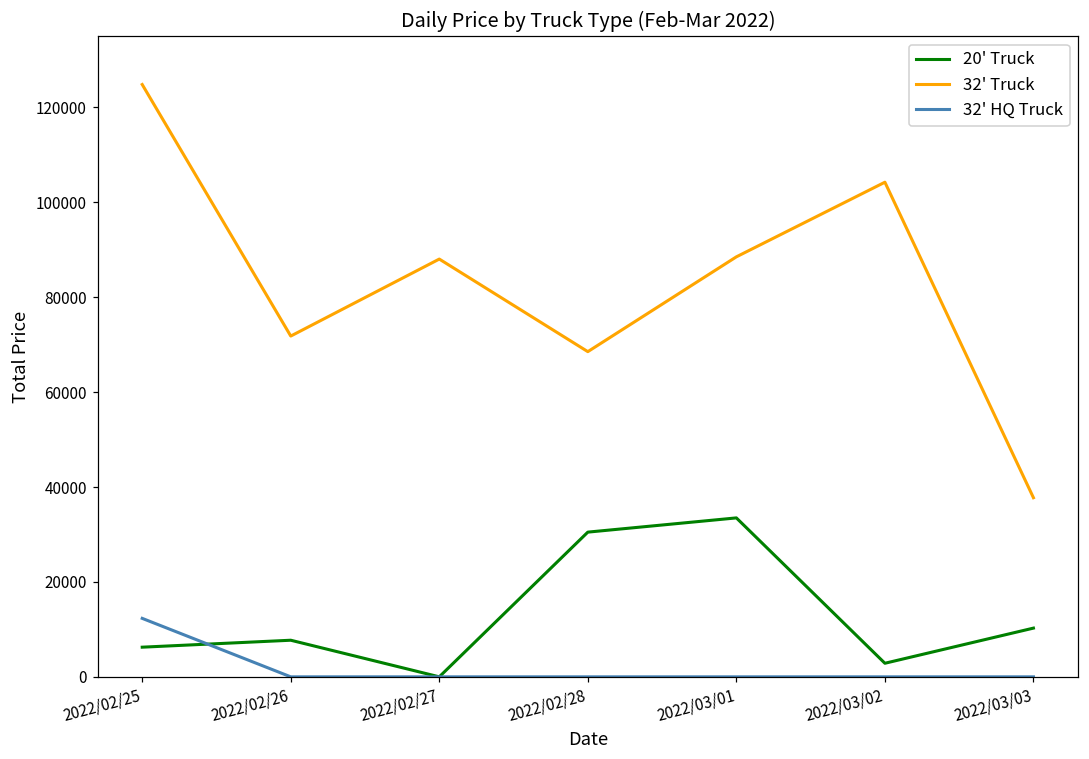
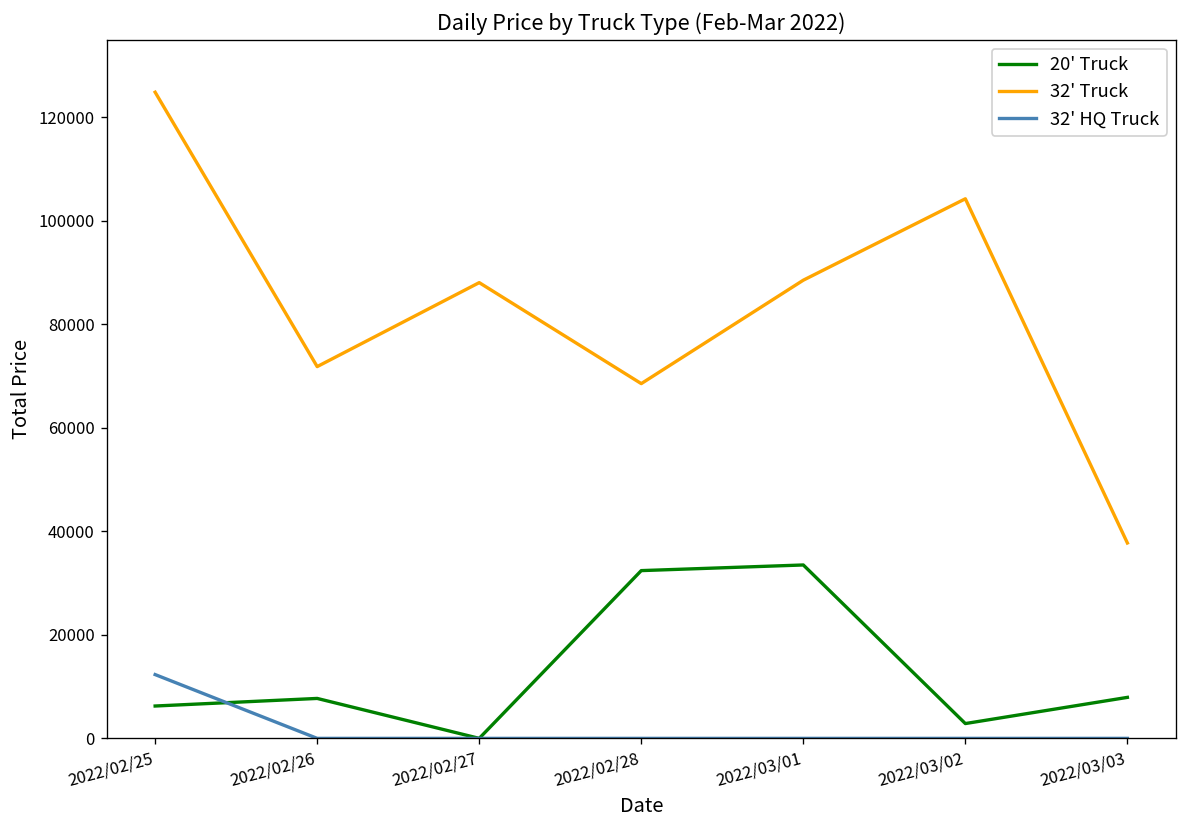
20' Truck, 2022/02/28: 31000 -> 32000
20' Truck, 2022/03/03: 10000 -> 8000
